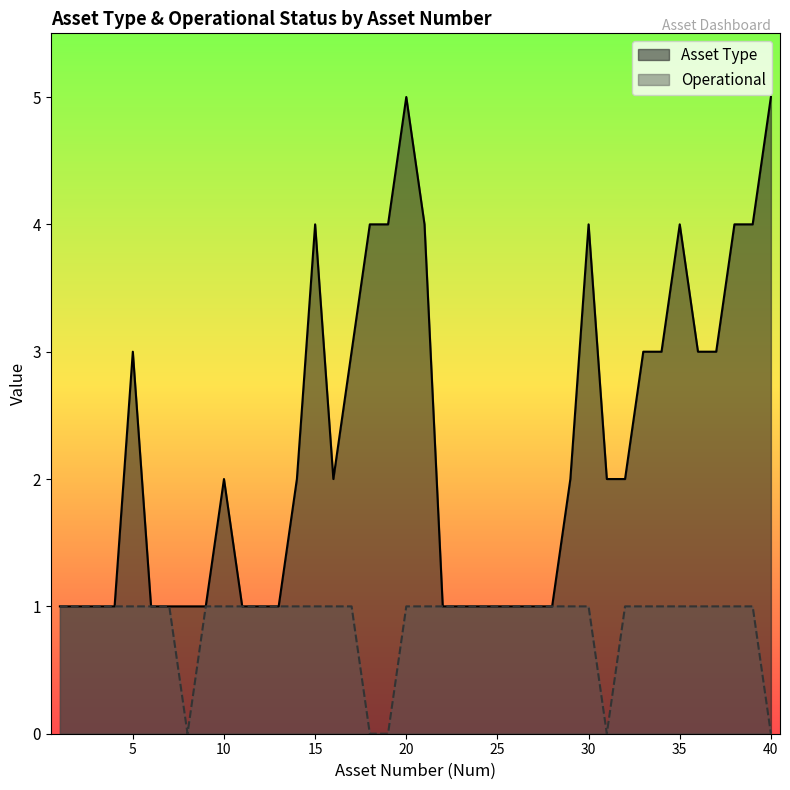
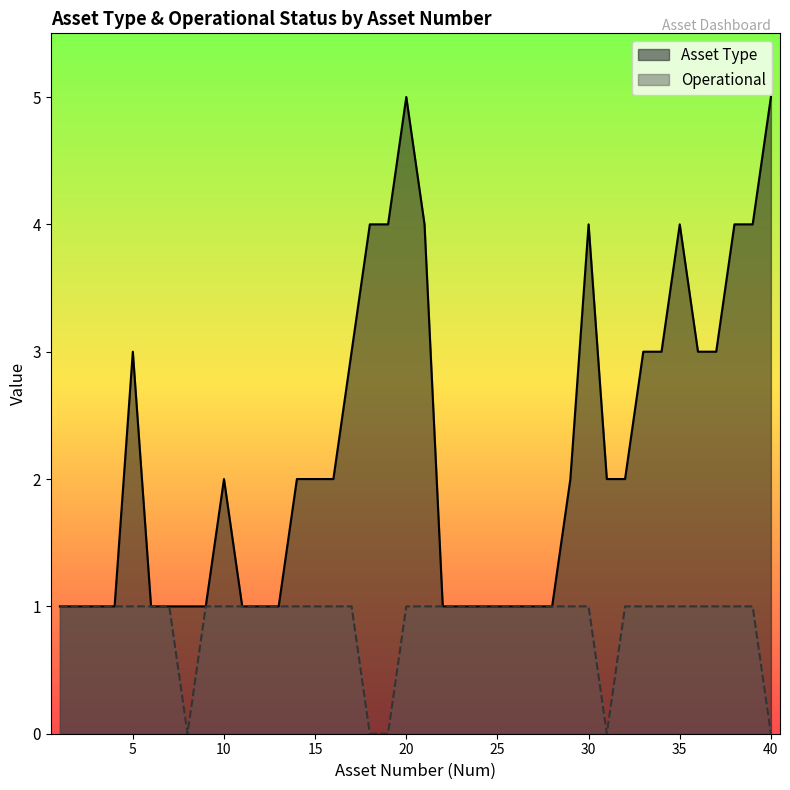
Asset Type, 15: 4 -> 2
